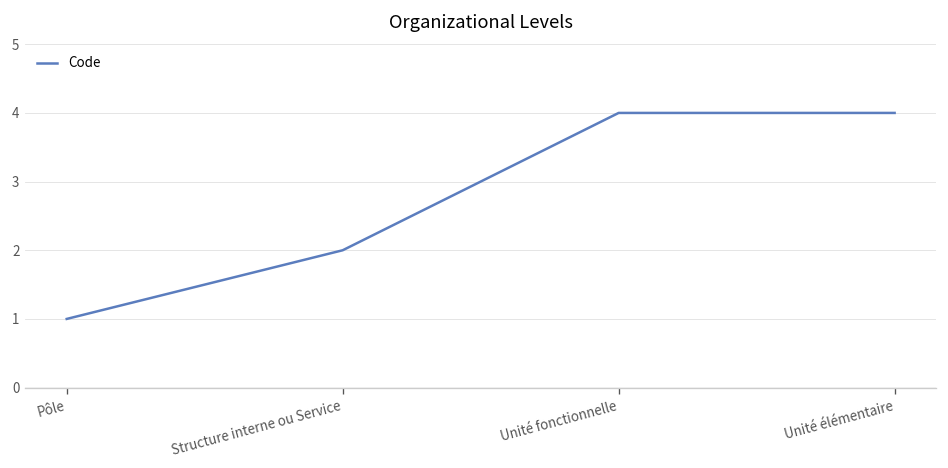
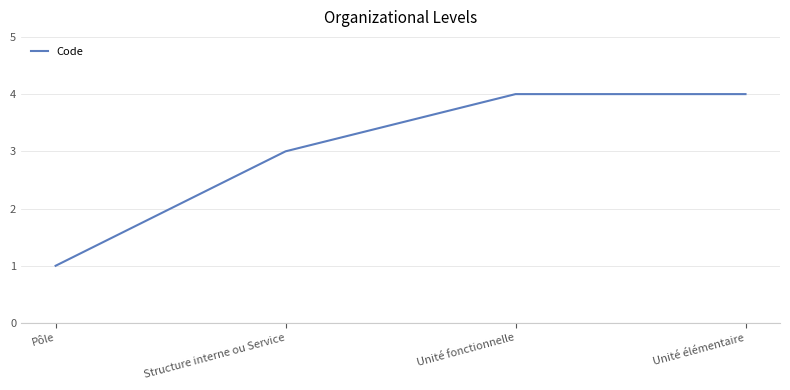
Structure interne ou Service: 2 -> 3
